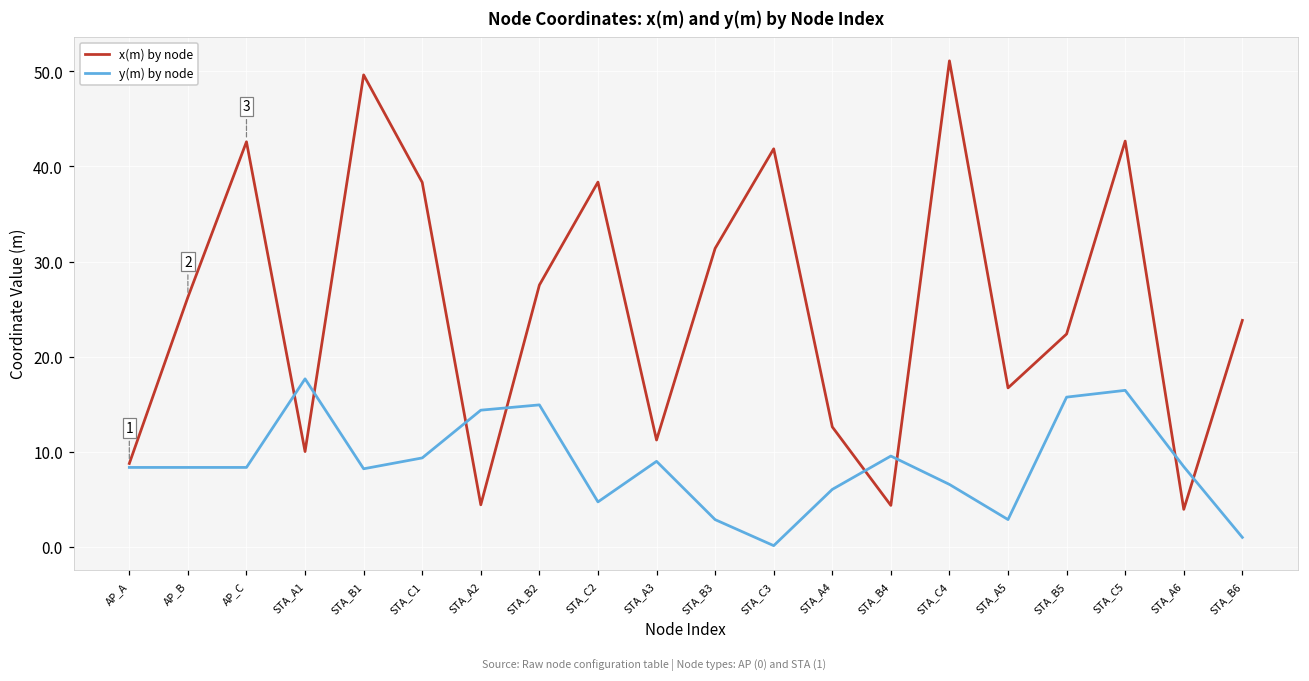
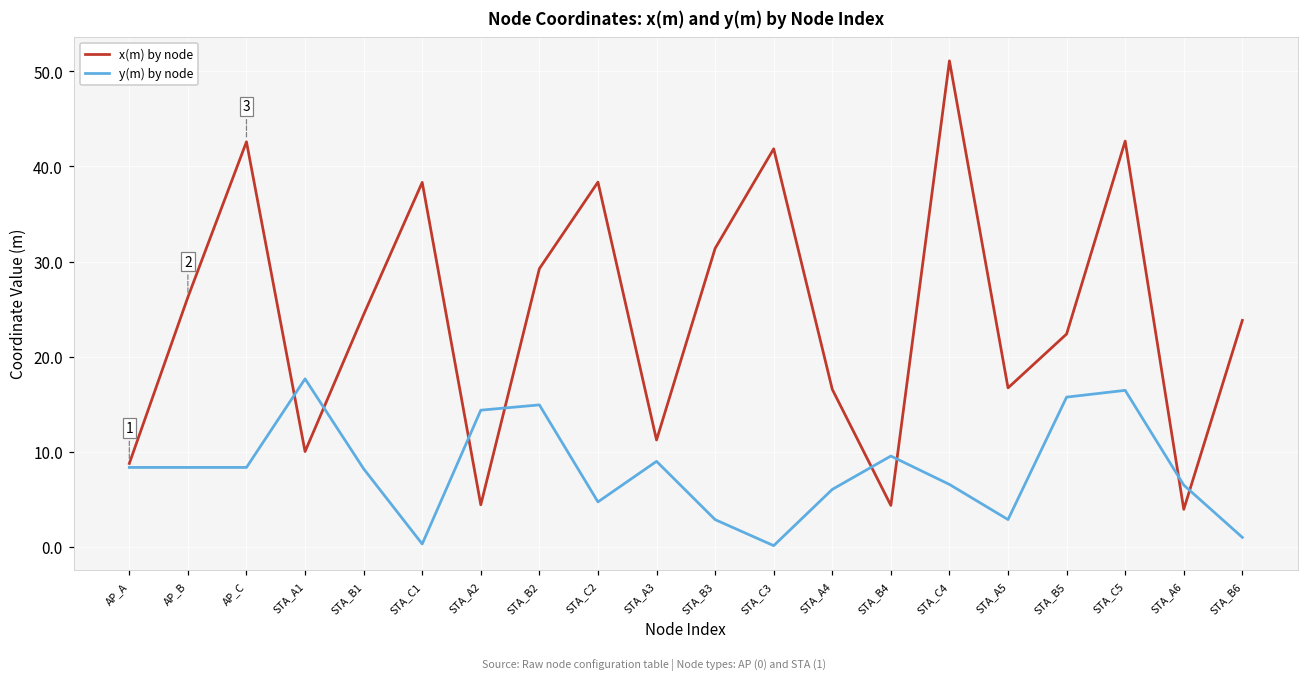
x(m) by node, STA_B1: 50 -> 24
y(m) by node, STA_C1: 9 -> 0
x(m) by node, STA_B2: 28 -> 29
x(m) by node, STA_A4: 13 -> 17
y(m) by node, STA_A6: 8 -> 6
